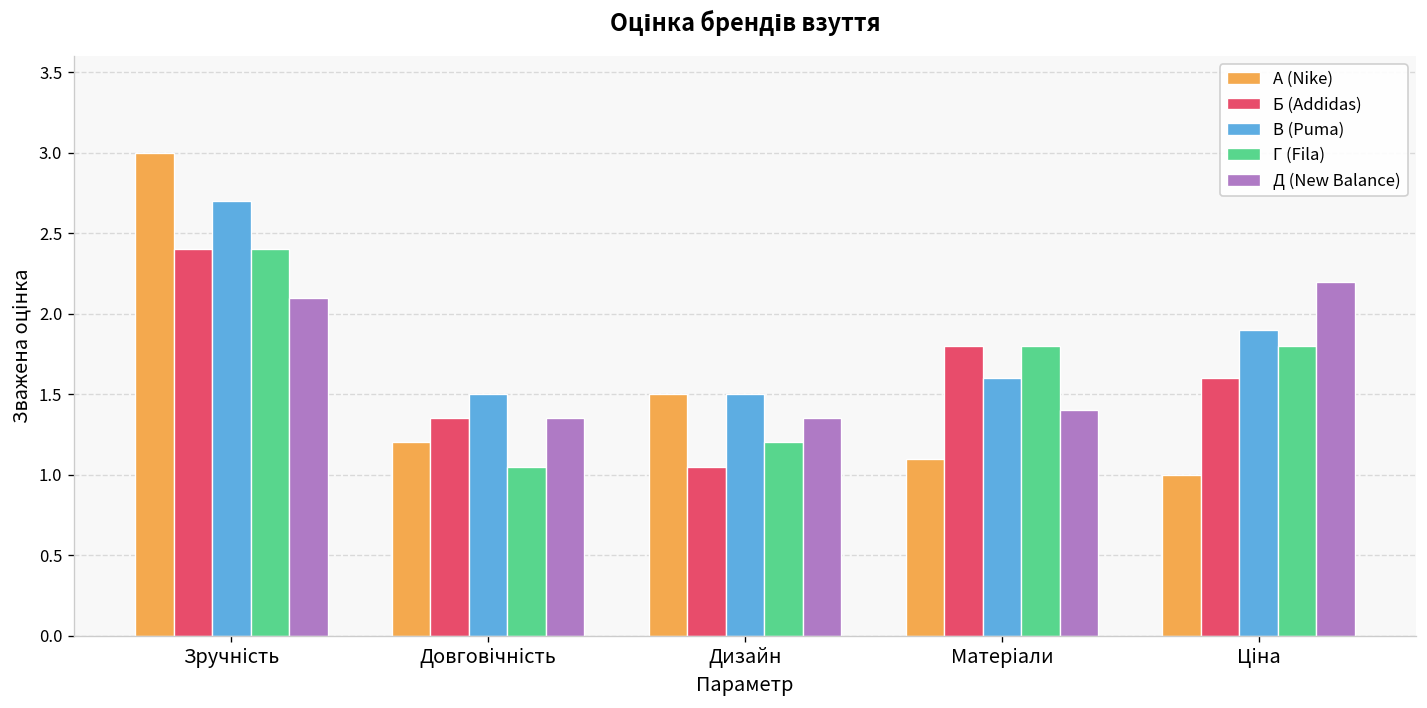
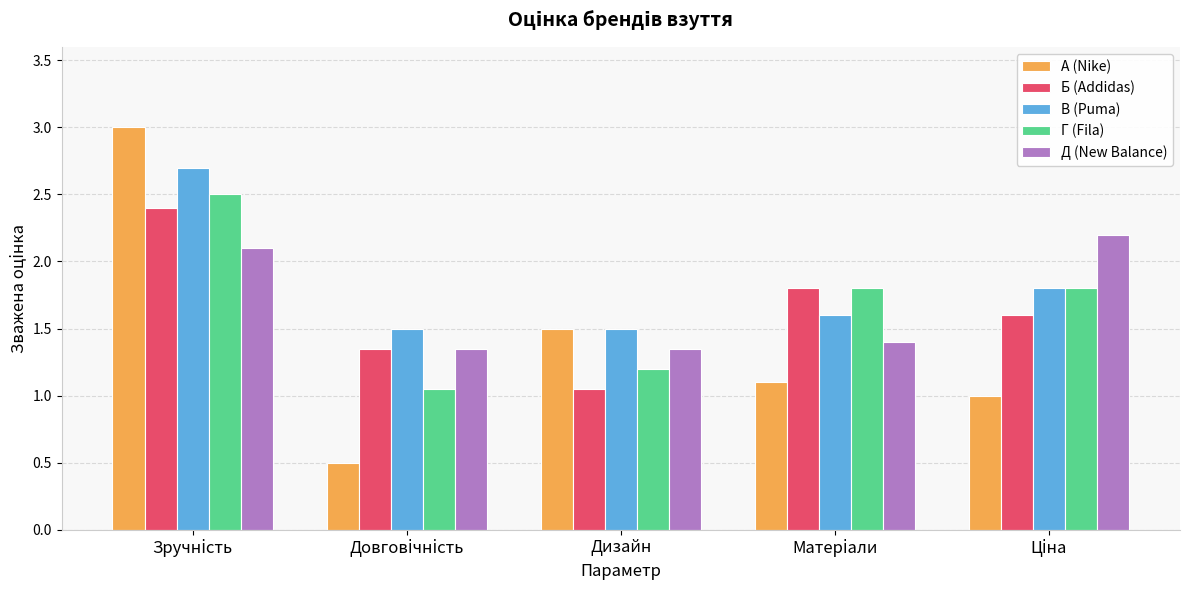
Г (Fila), Зручність: 2.4 -> 2.5
А (Nike), Довговічність: 1.2 -> 0.5
В (Puma), Ціна: 1.9 -> 1.8
